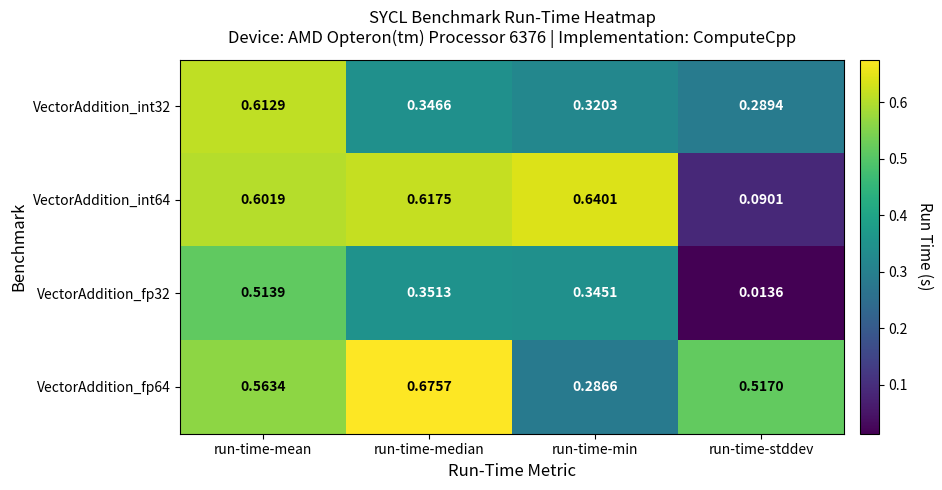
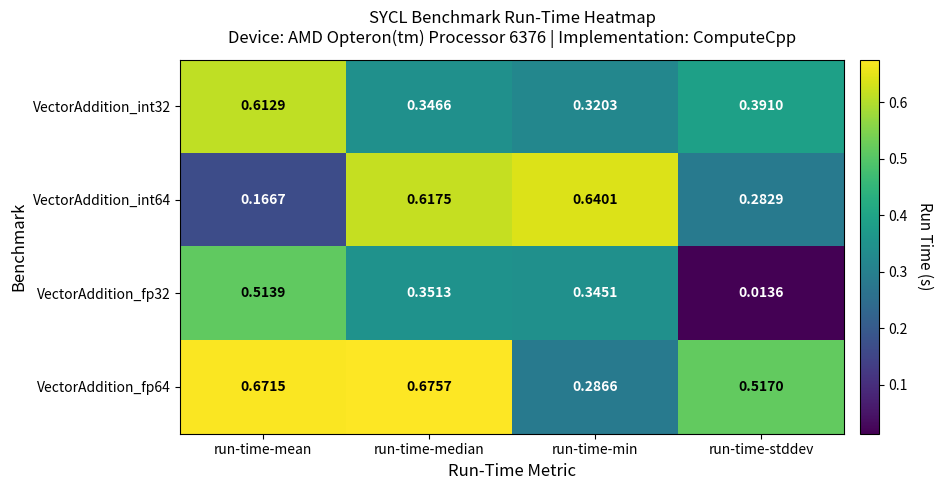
VectorAddition_int32, run-time-stddev: 0.2894 -> 0.3910
VectorAddition_int64, run-time-mean: 0.6019 -> 0.1667
VectorAddition_int64, run-time-stddev: 0.0901 -> 0.2829
VectorAddition_fp64, run-time-mean: 0.5634 -> 0.6715
